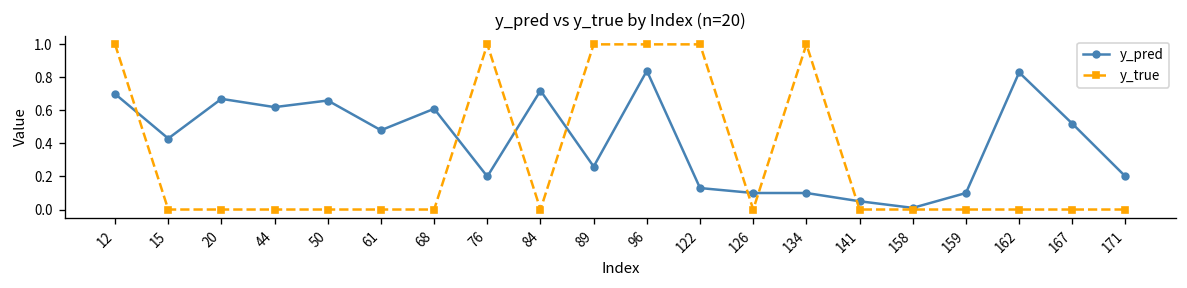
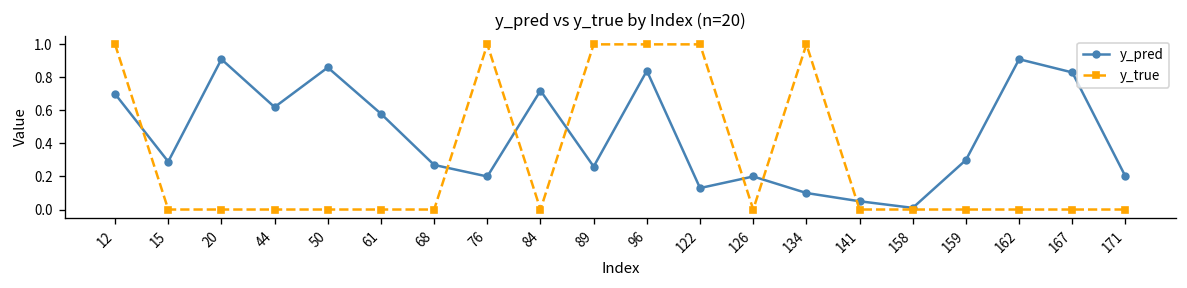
y_pred, 15: 0.43 -> 0.29
y_pred, 20: 0.67 -> 0.91
y_pred, 50: 0.66 -> 0.86
y_pred, 61: 0.48 -> 0.58
y_pred, 68: 0.61 -> 0.27
y_pred, 126: 0.1 -> 0.2
y_pred, 159: 0.1 -> 0.3
y_pred, 162: 0.83 -> 0.91
y_pred, 167: 0.52 -> 0.83
